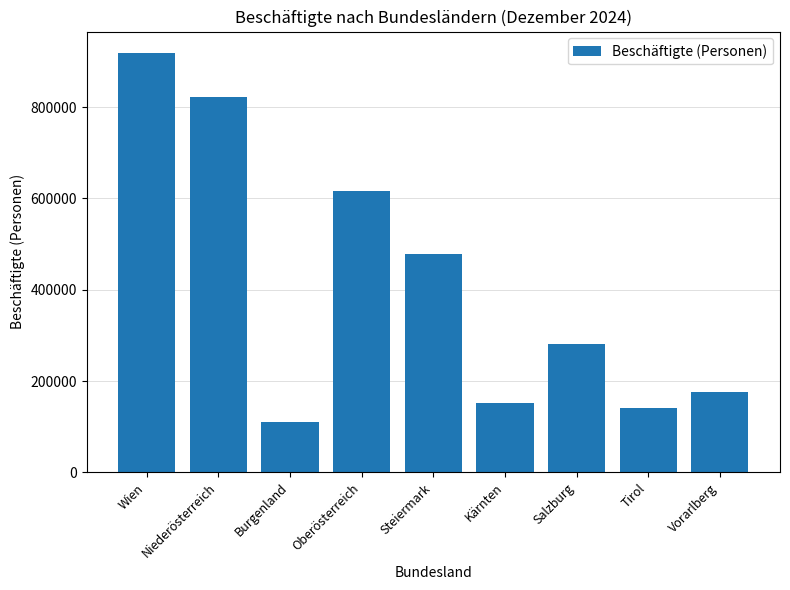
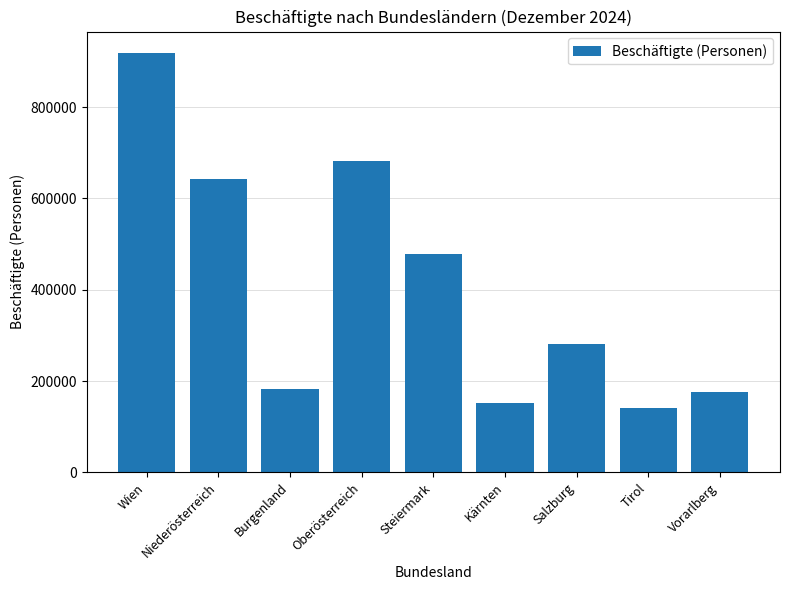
Niederösterreich: 820000 -> 640000
Burgenland: 110000 -> 180000
Oberösterreich: 620000 -> 680000
